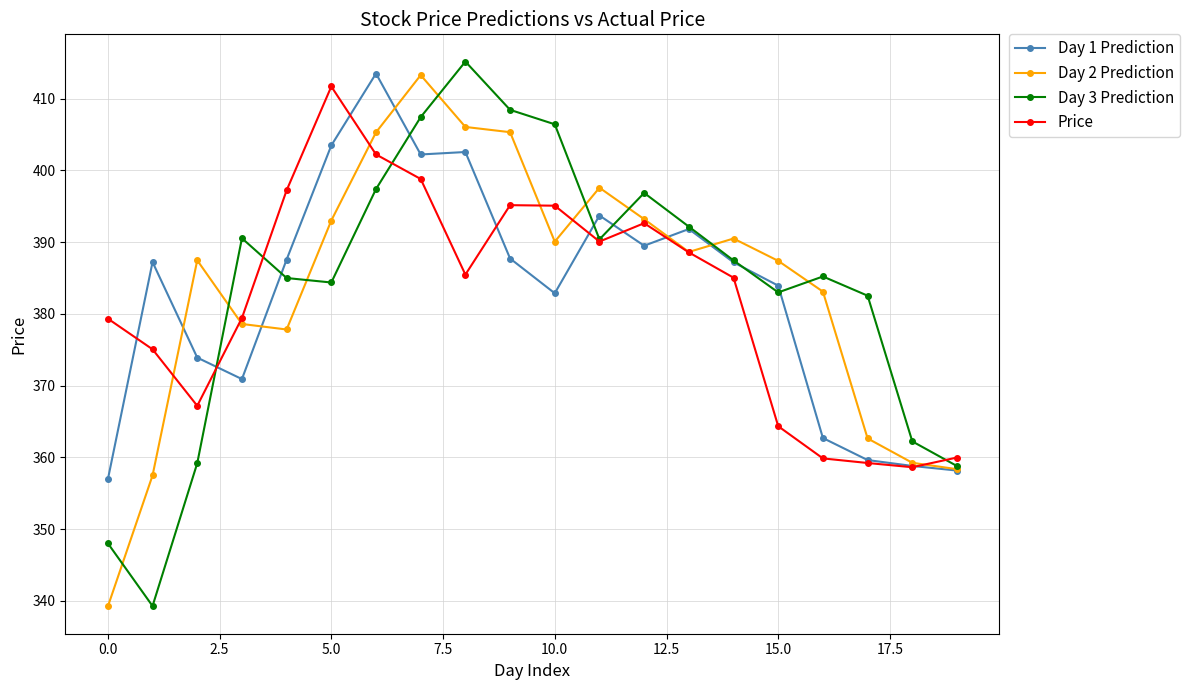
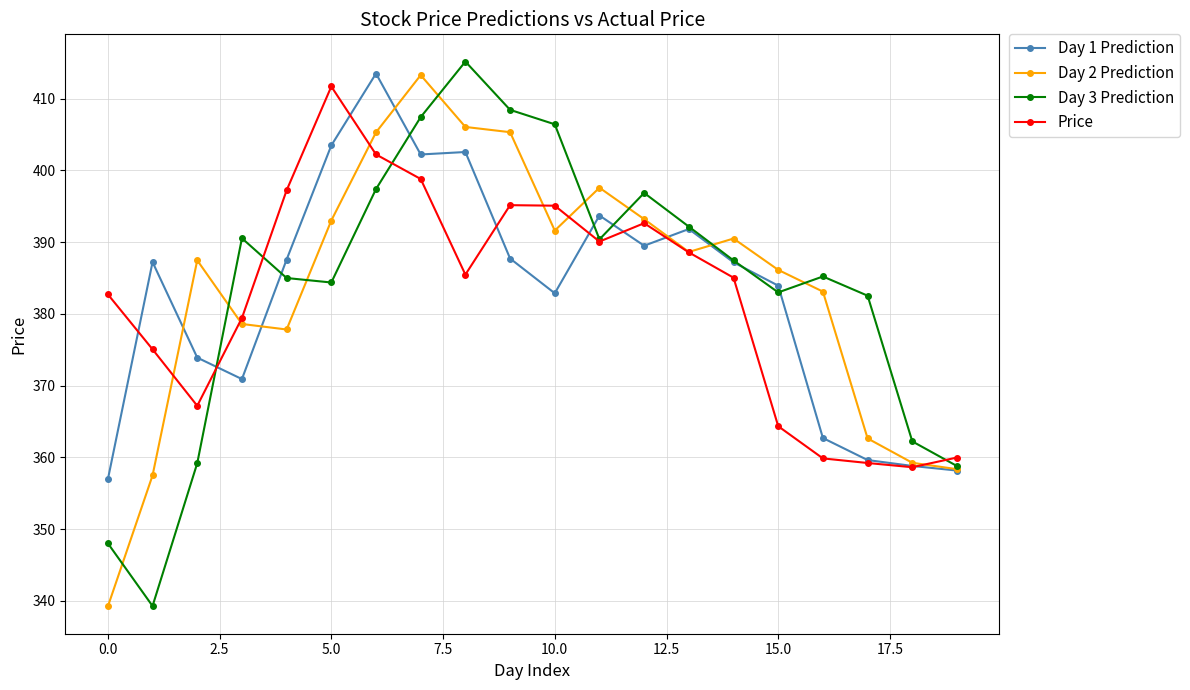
Price, 0.0: 379 -> 383
Day 2 Prediction, 10.0: 390 -> 392
Day 2 Prediction, 15.0: 387 -> 386
